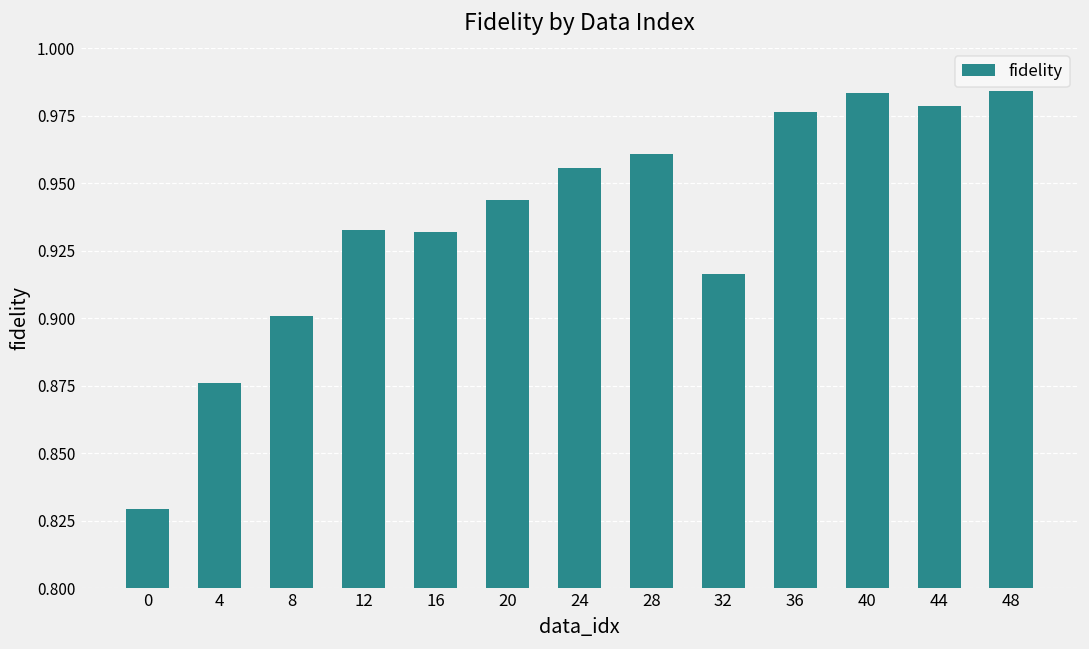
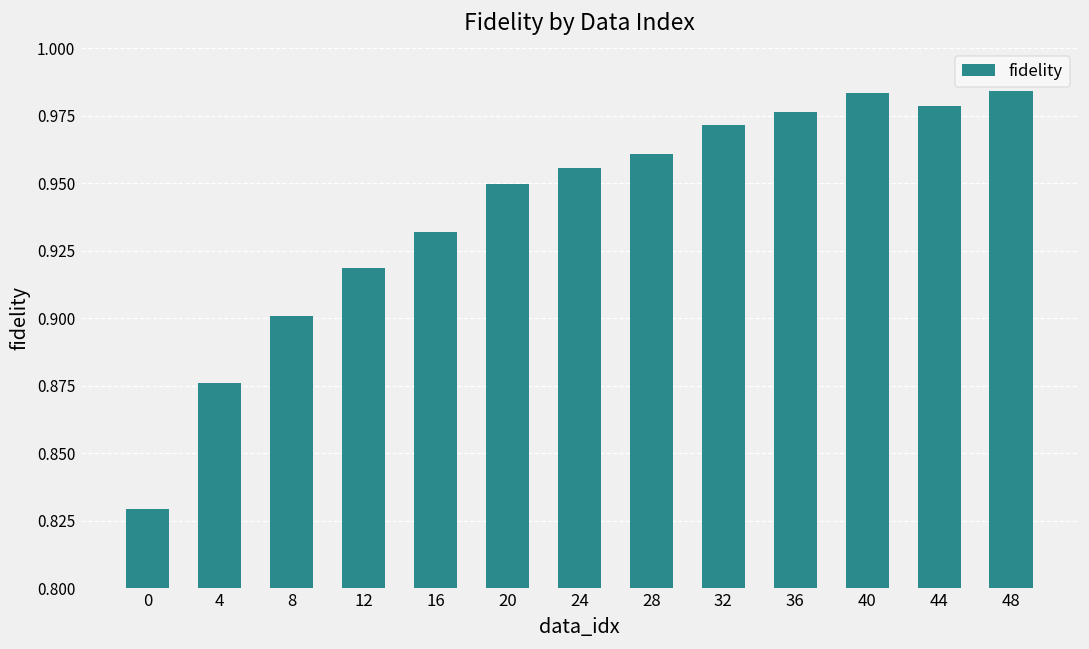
12: 0.933 -> 0.918
20: 0.944 -> 0.950
32: 0.916 -> 0.972
